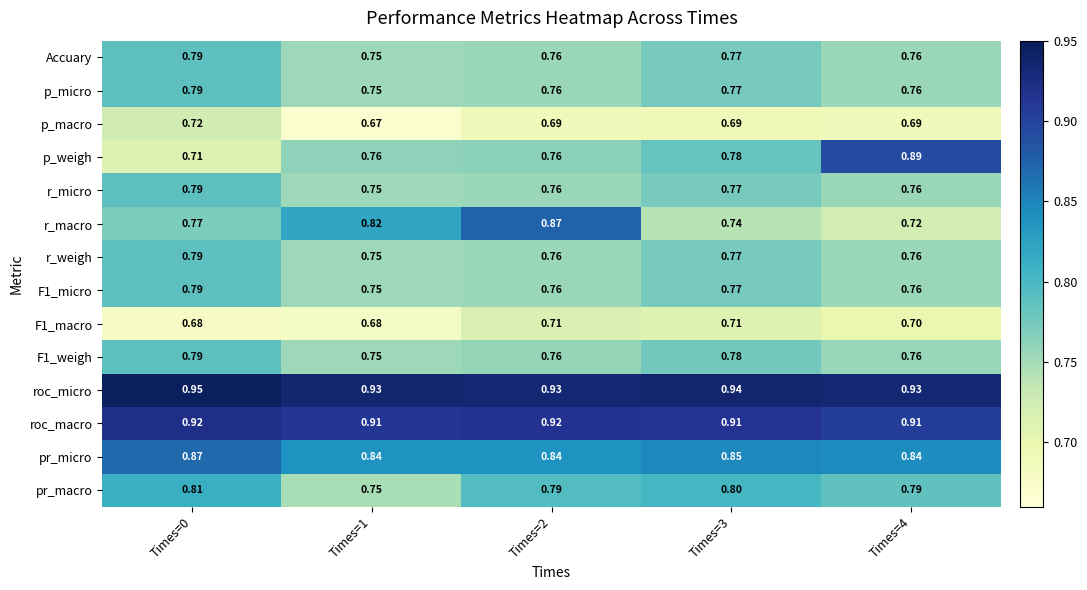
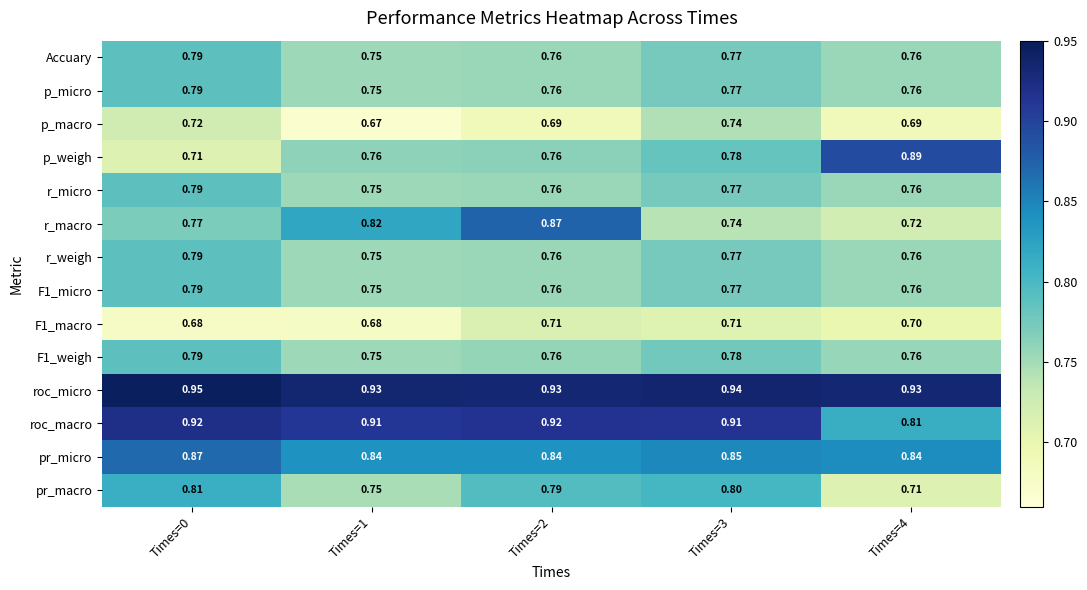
p_macro, Times=3: 0.69 -> 0.74
roc_macro, Times=4: 0.91 -> 0.81
pr_macro, Times=4: 0.79 -> 0.71
